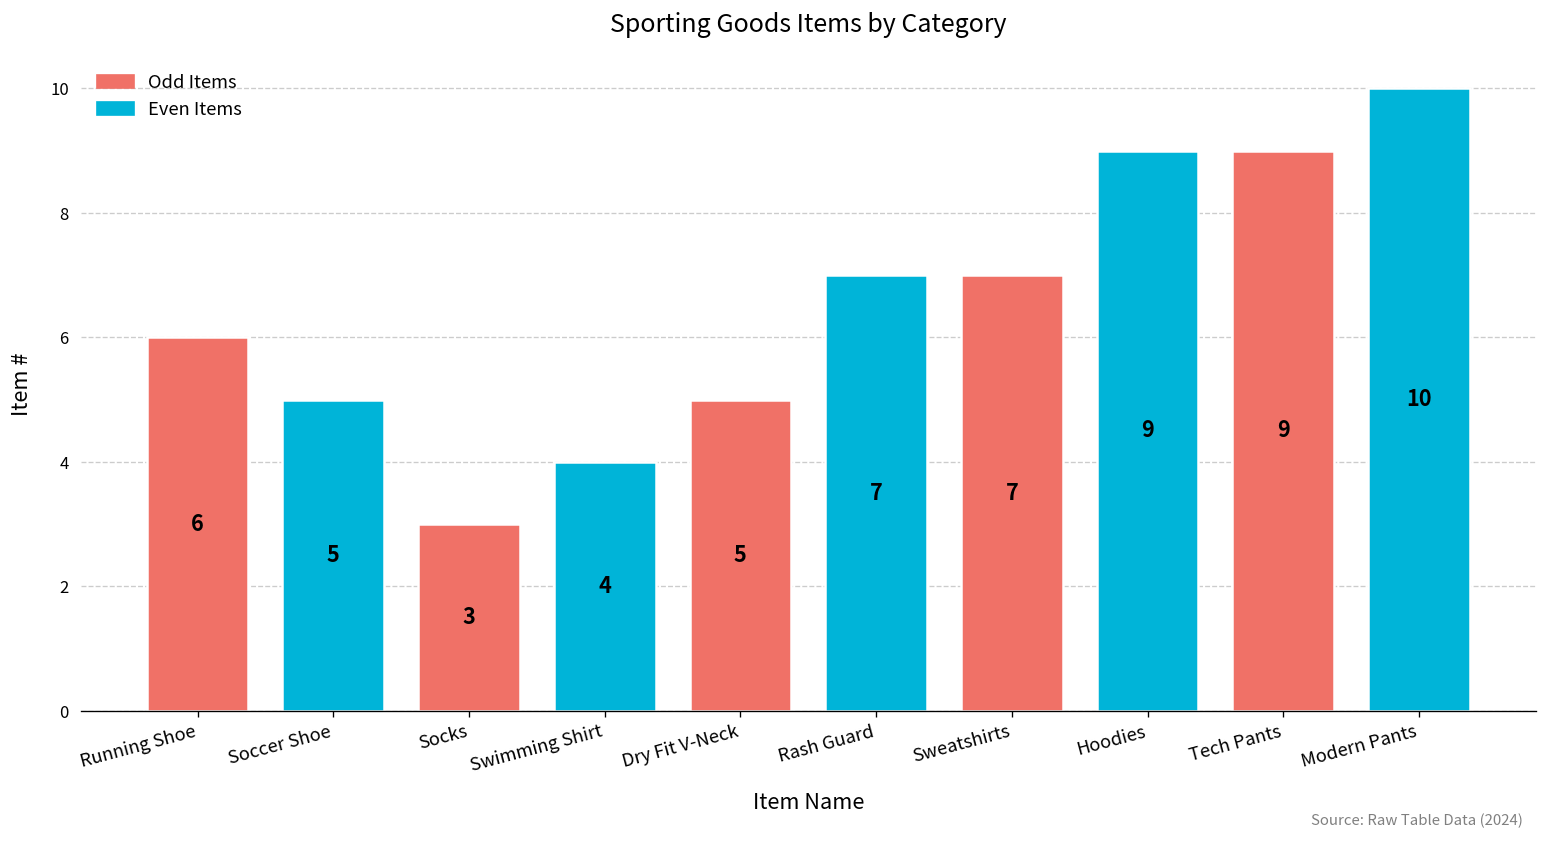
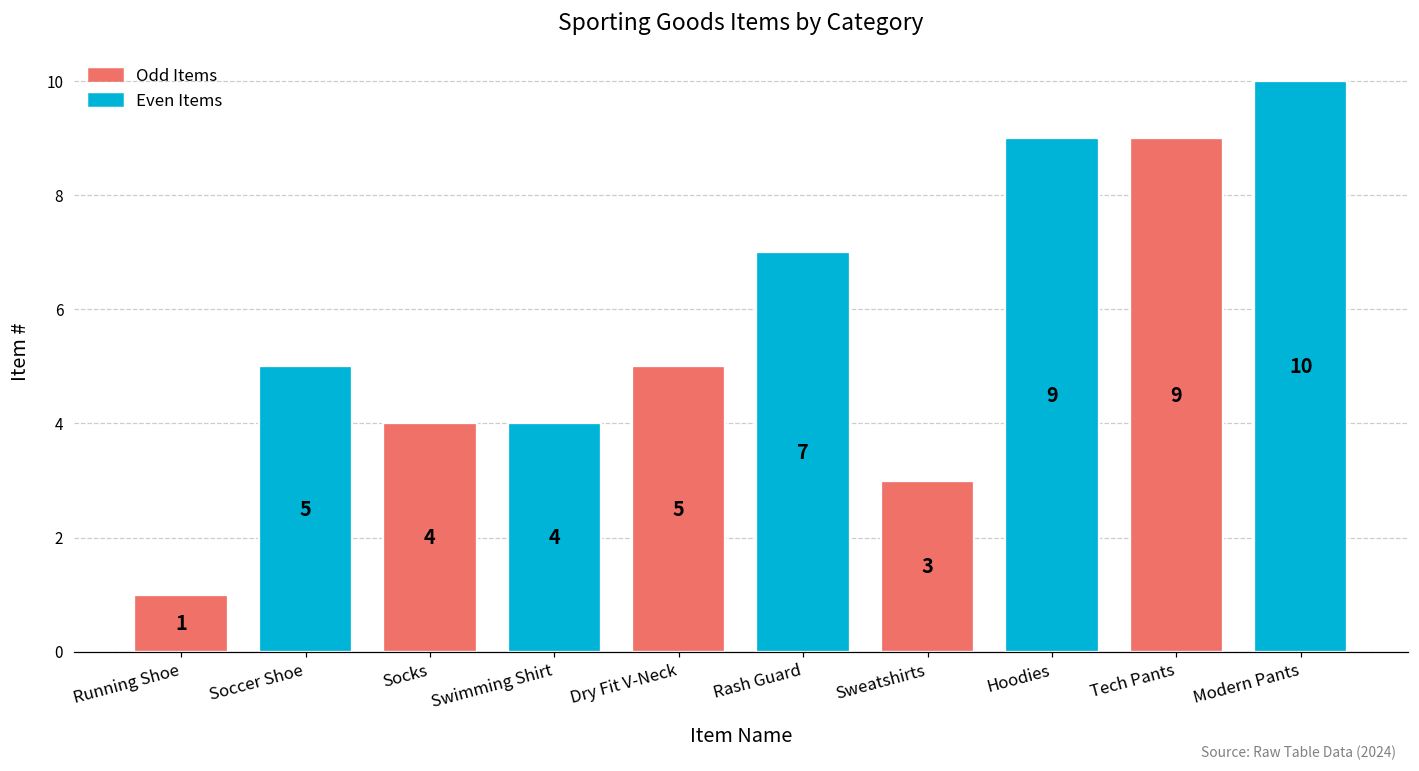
Running Shoe: 6 -> 1
Socks: 3 -> 4
Sweatshirts: 7 -> 3
